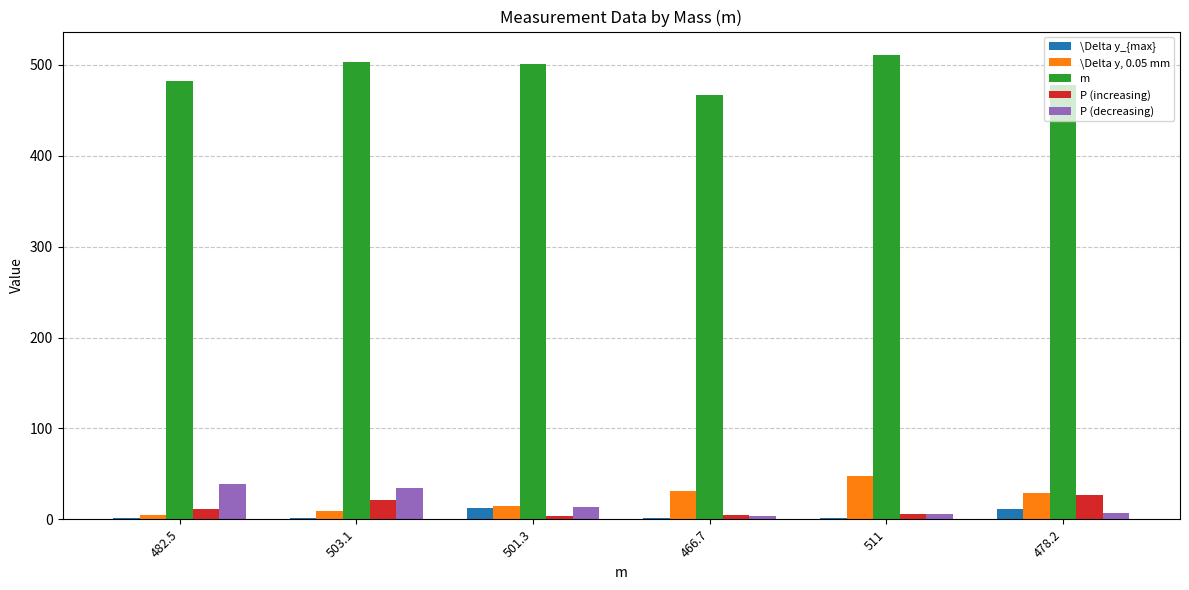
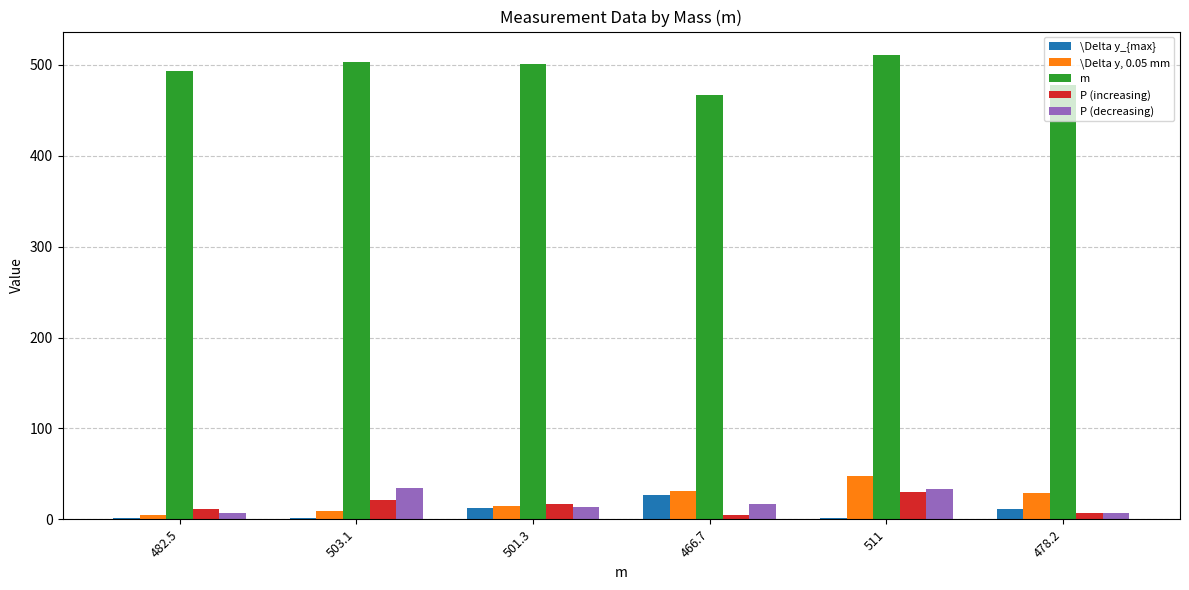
m, 482.5: 480 -> 490
P (decreasing), 482.5: 40 -> 10
P (increasing), 501.3: 0 -> 20
\Delta y_{max}, 466.7: 0 -> 30
P (decreasing), 466.7: 0 -> 20
P (increasing), 511: 10 -> 30
P (decreasing), 511: 10 -> 30
P (increasing), 478.2: 30 -> 10
